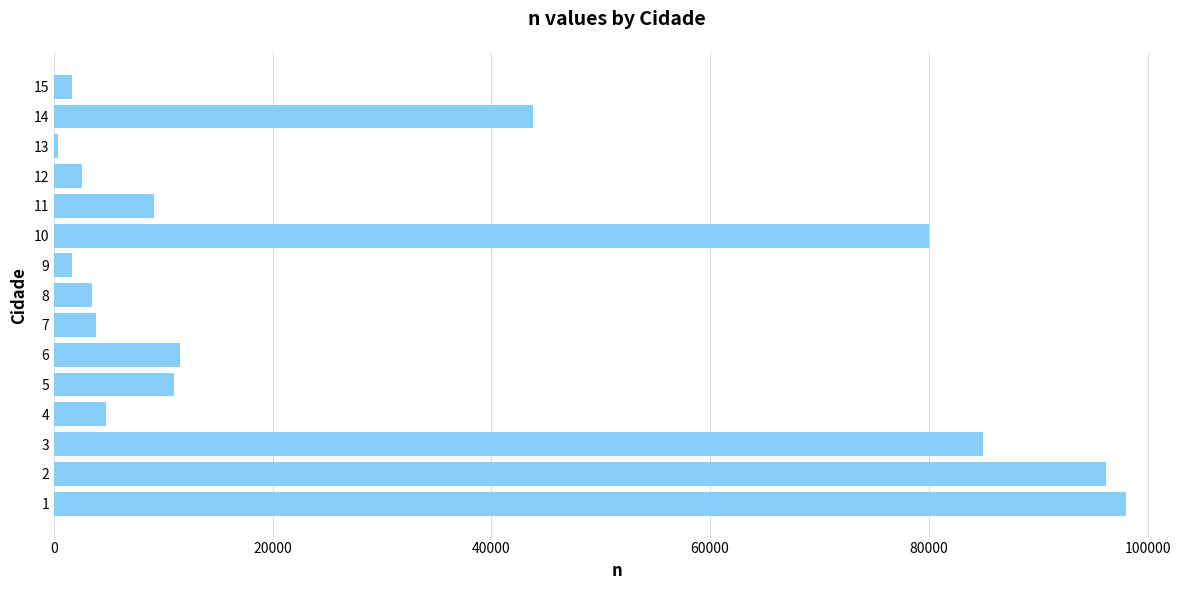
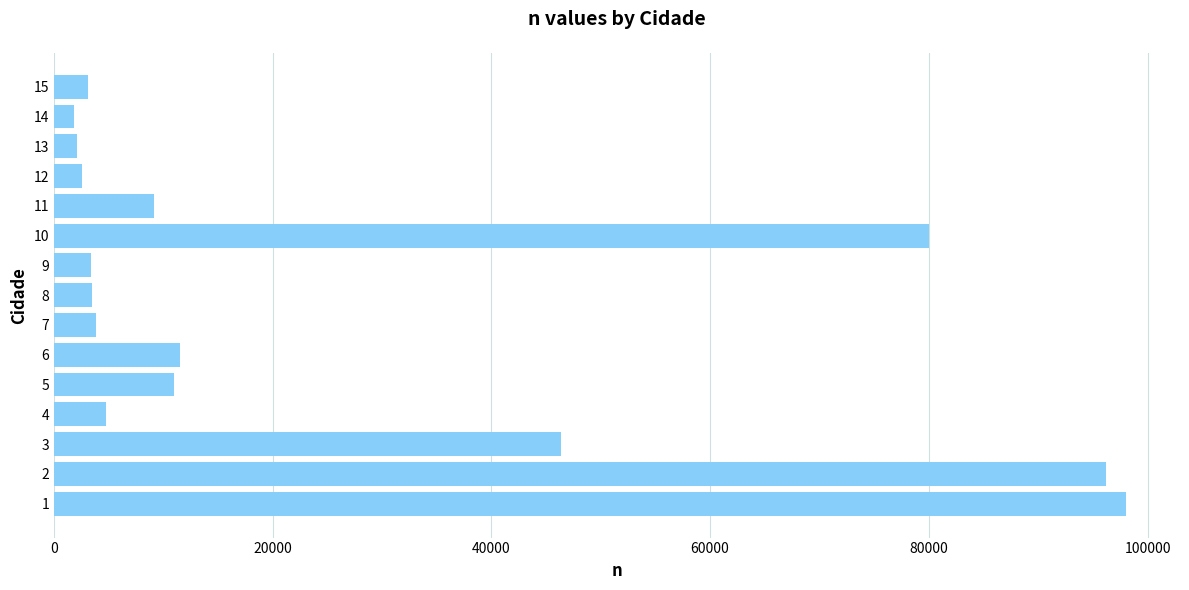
15: 1700 -> 3100
14: 43900 -> 1800
13: 400 -> 2100
9: 1700 -> 3300
3: 85000 -> 46400
